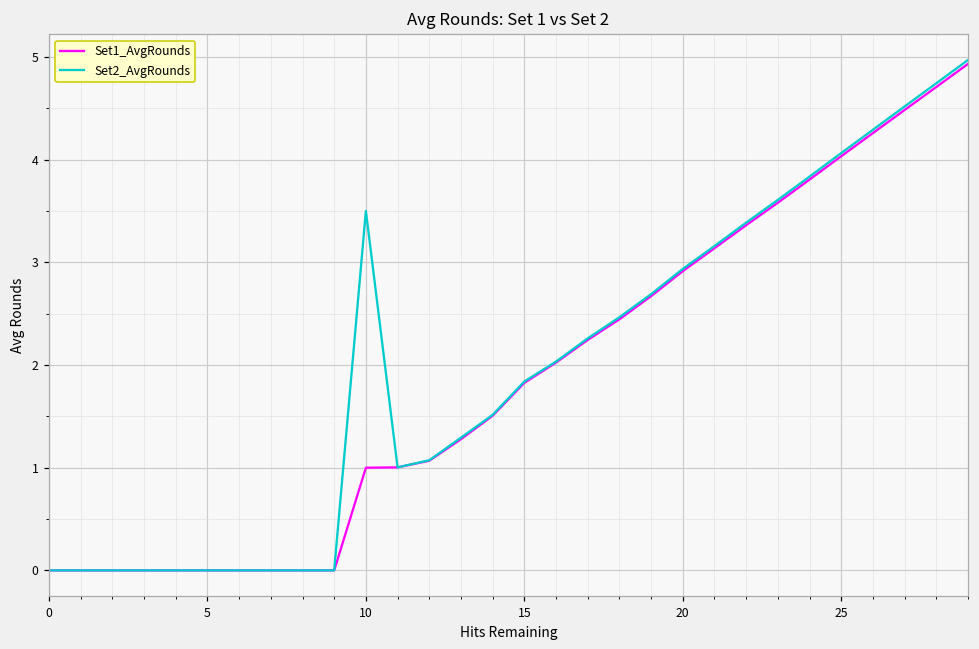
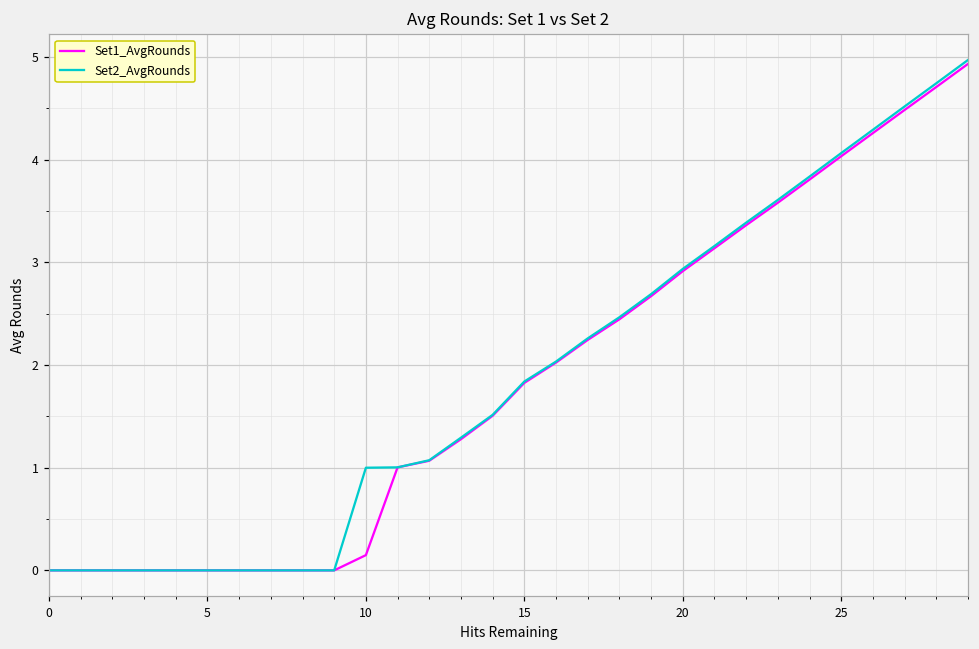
Set1_AvgRounds, 10: 1.0 -> 0.1
Set2_AvgRounds, 10: 3.5 -> 1.0
